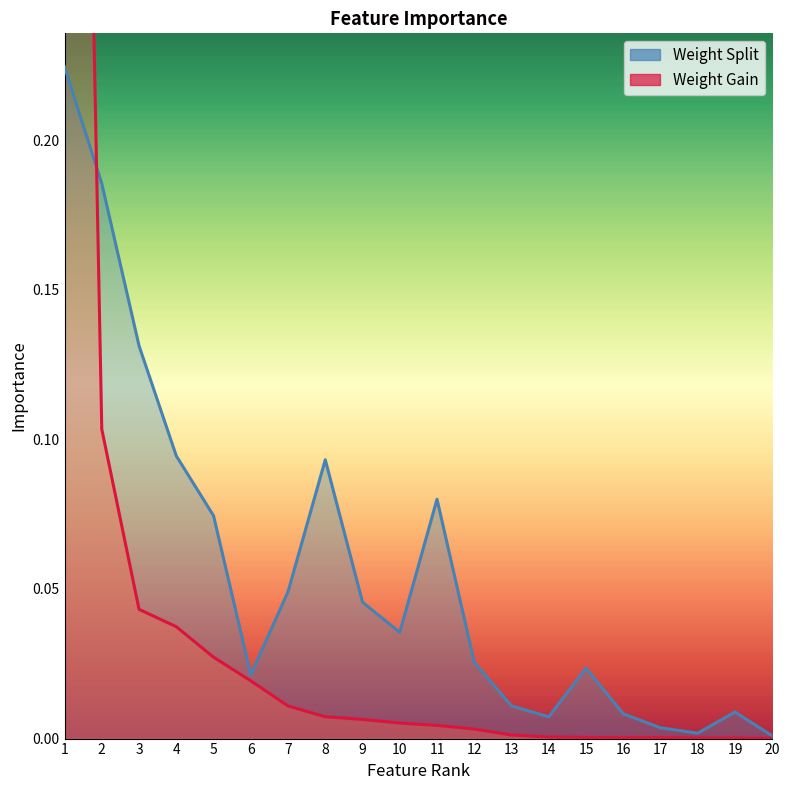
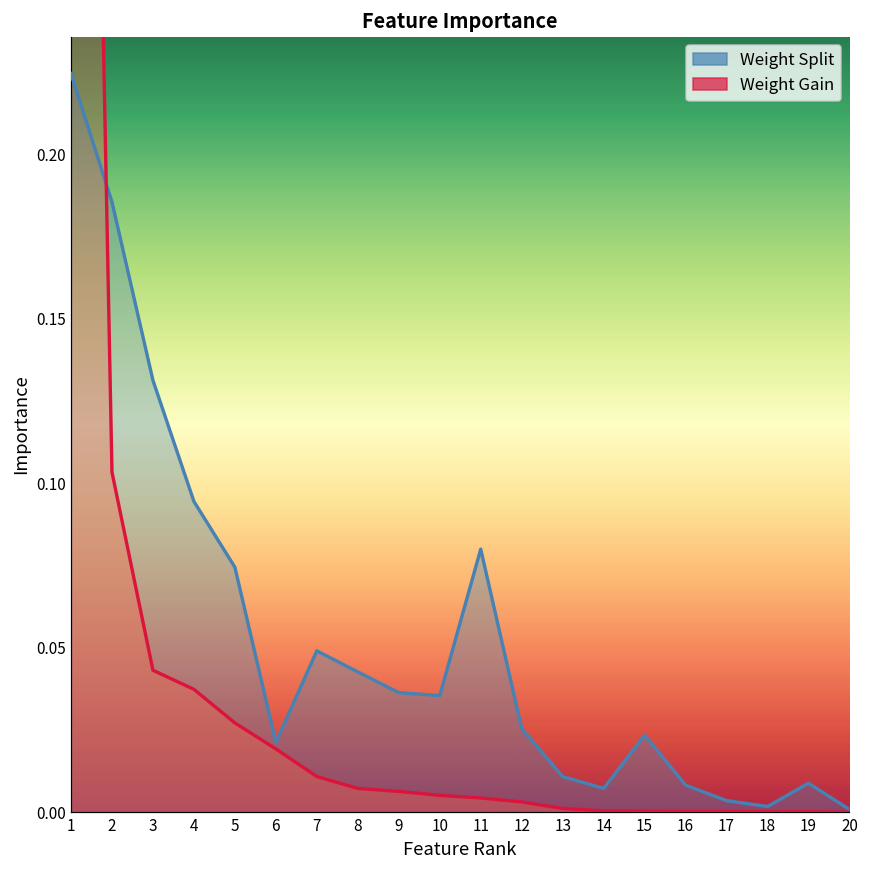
Weight Split, 8: 0.093 -> 0.043
Weight Split, 9: 0.046 -> 0.036
